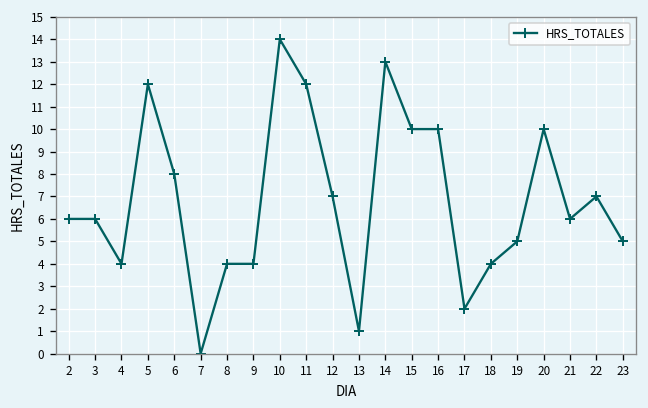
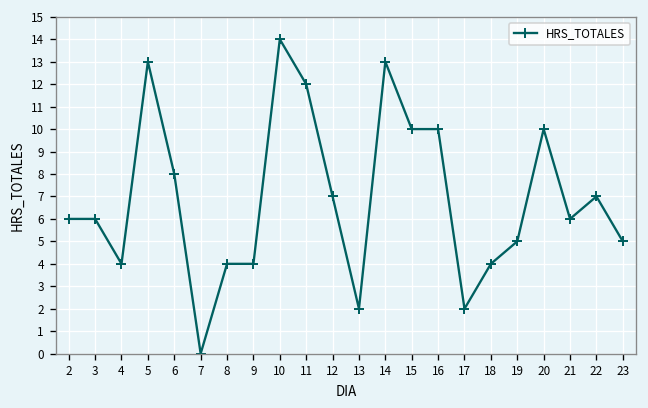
5: 12 -> 13
13: 1 -> 2
